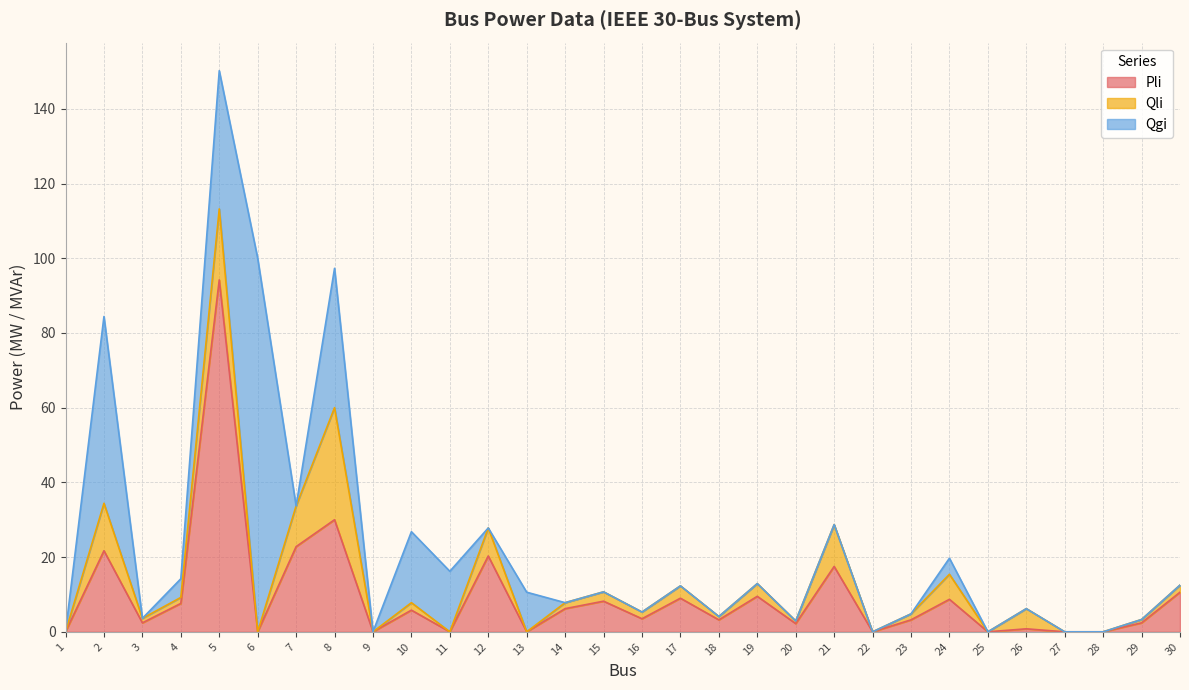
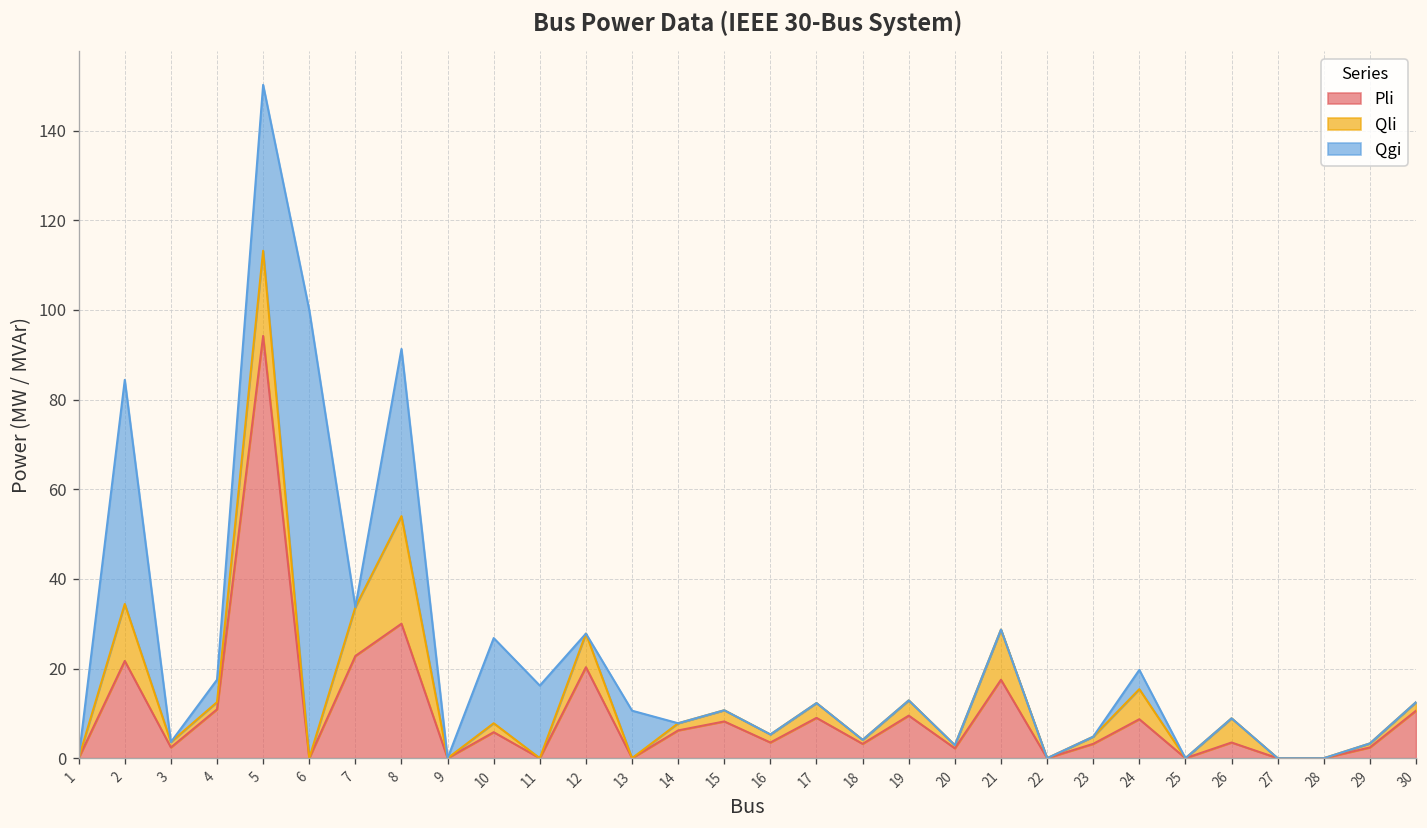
Pli, 4: 8 -> 11
Qli, 8: 30 -> 24
Pli, 26: 1 -> 4
